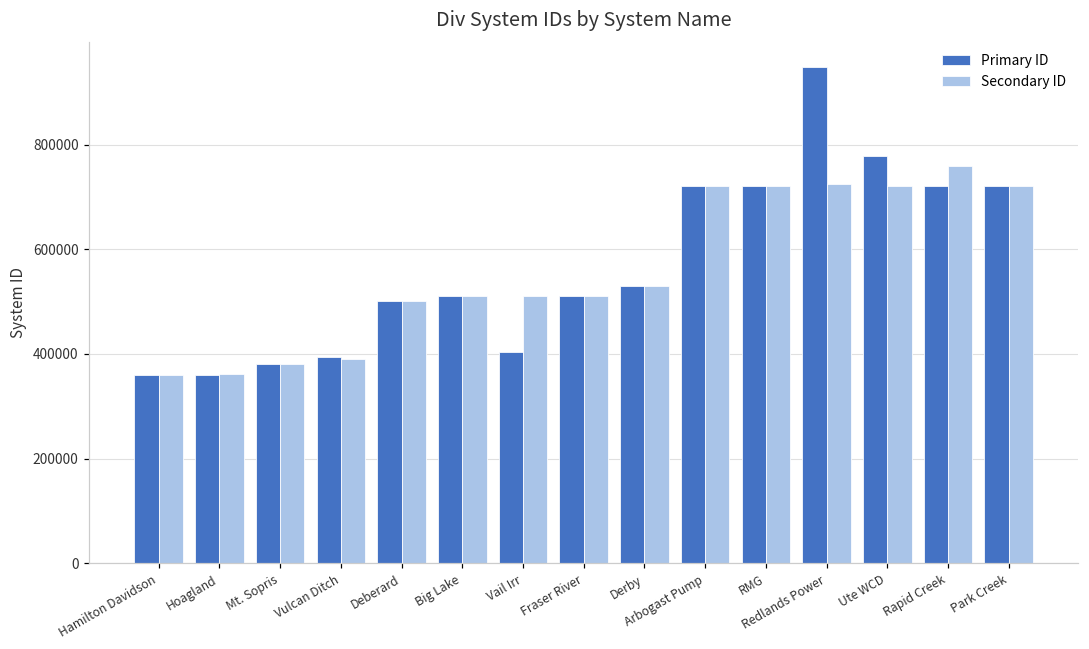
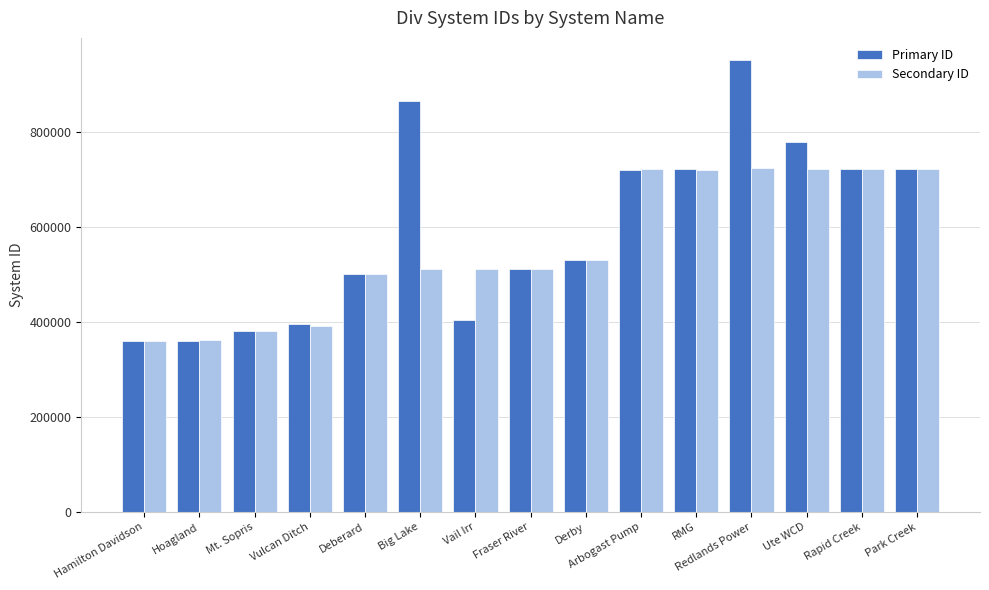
Primary ID, Big Lake: 510000 -> 870000
Secondary ID, Rapid Creek: 760000 -> 720000
